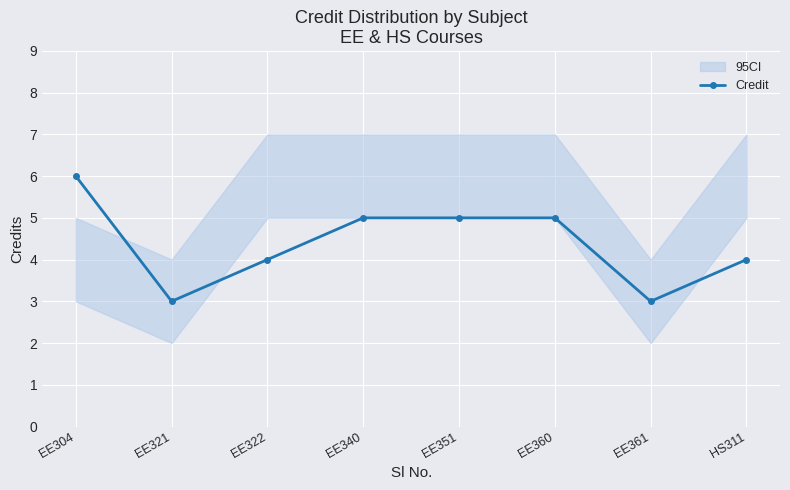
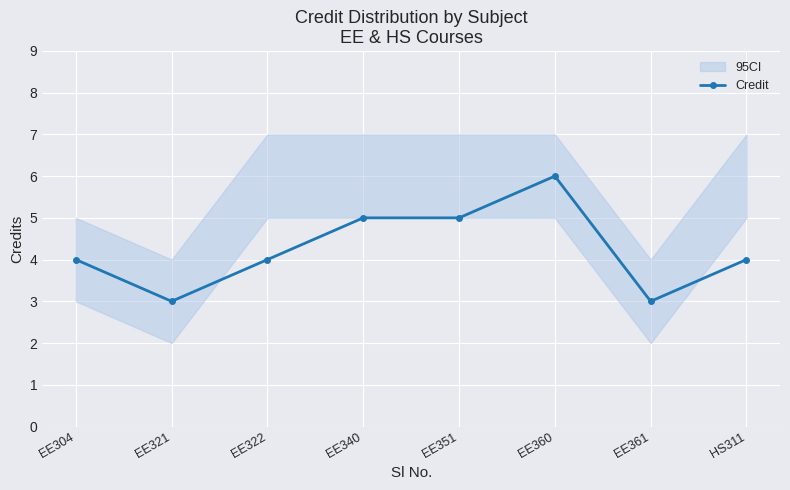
Credit, EE304: 6 -> 4
Credit, EE360: 5 -> 6
